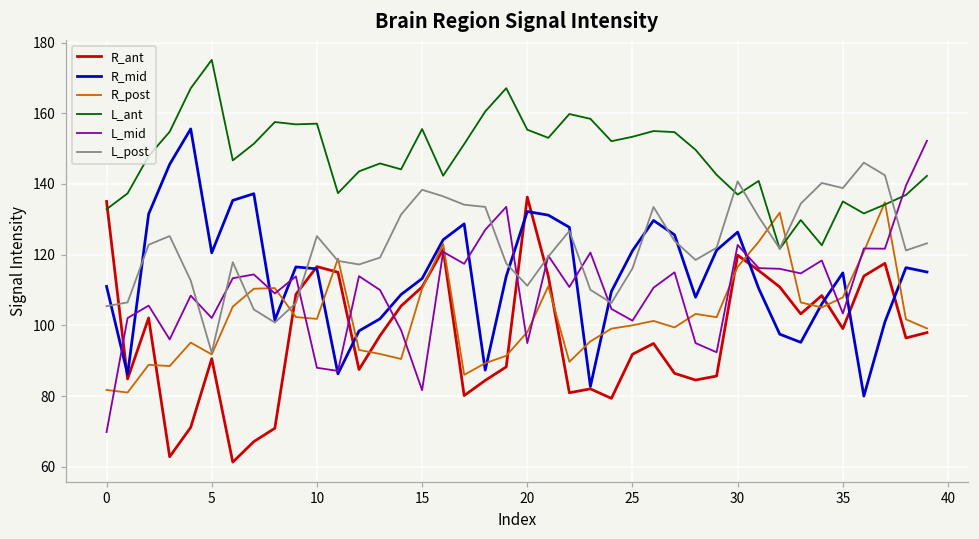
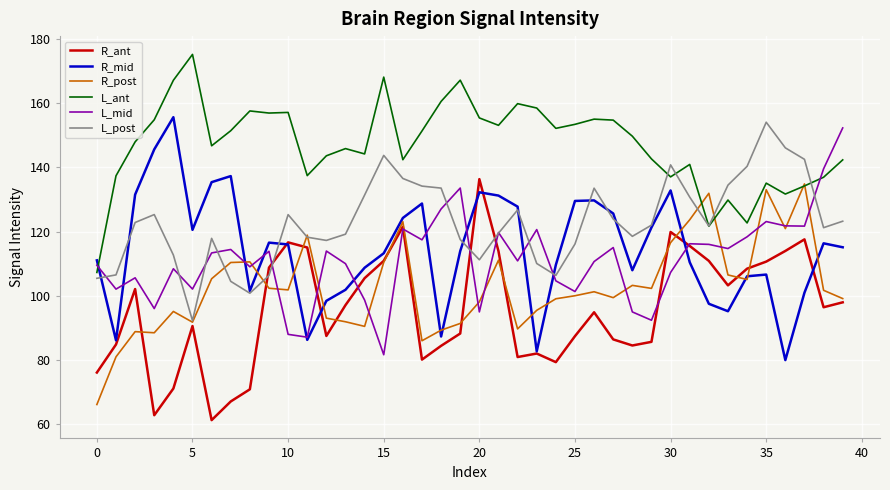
R_ant, 0: 135 -> 76
R_post, 0: 82 -> 66
L_ant, 0: 133 -> 107
L_mid, 0: 70 -> 110
L_ant, 15: 156 -> 168
L_post, 15: 138 -> 144
R_ant, 25: 92 -> 87
R_mid, 25: 121 -> 130
R_mid, 30: 126 -> 133
L_mid, 30: 123 -> 107
R_ant, 35: 99 -> 111
R_mid, 35: 115 -> 107
R_post, 35: 108 -> 133
L_mid, 35: 103 -> 123
L_post, 35: 139 -> 154
